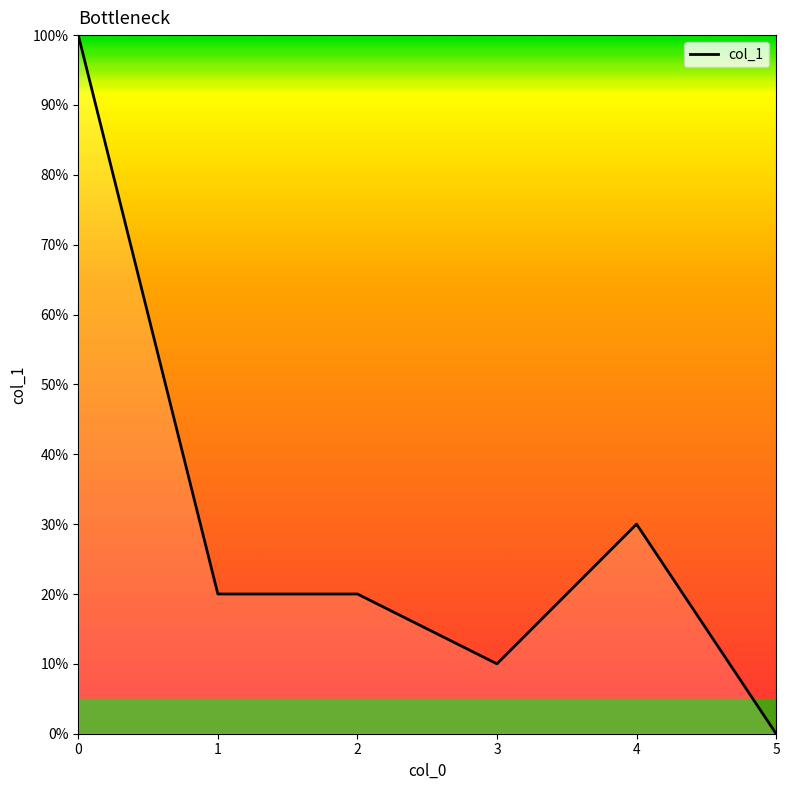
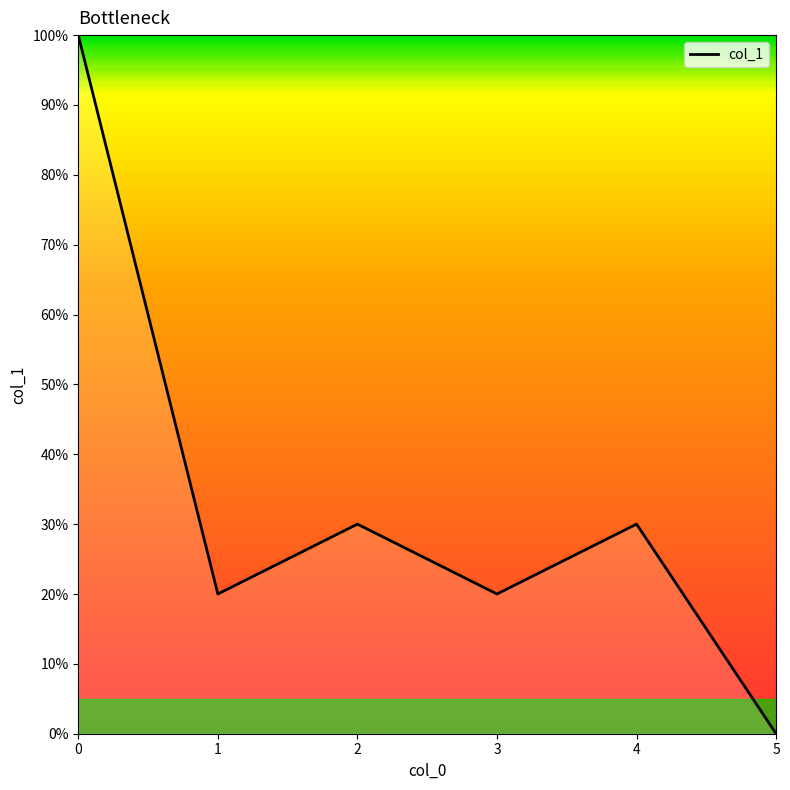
2: 20% -> 30%
3: 10% -> 20%
